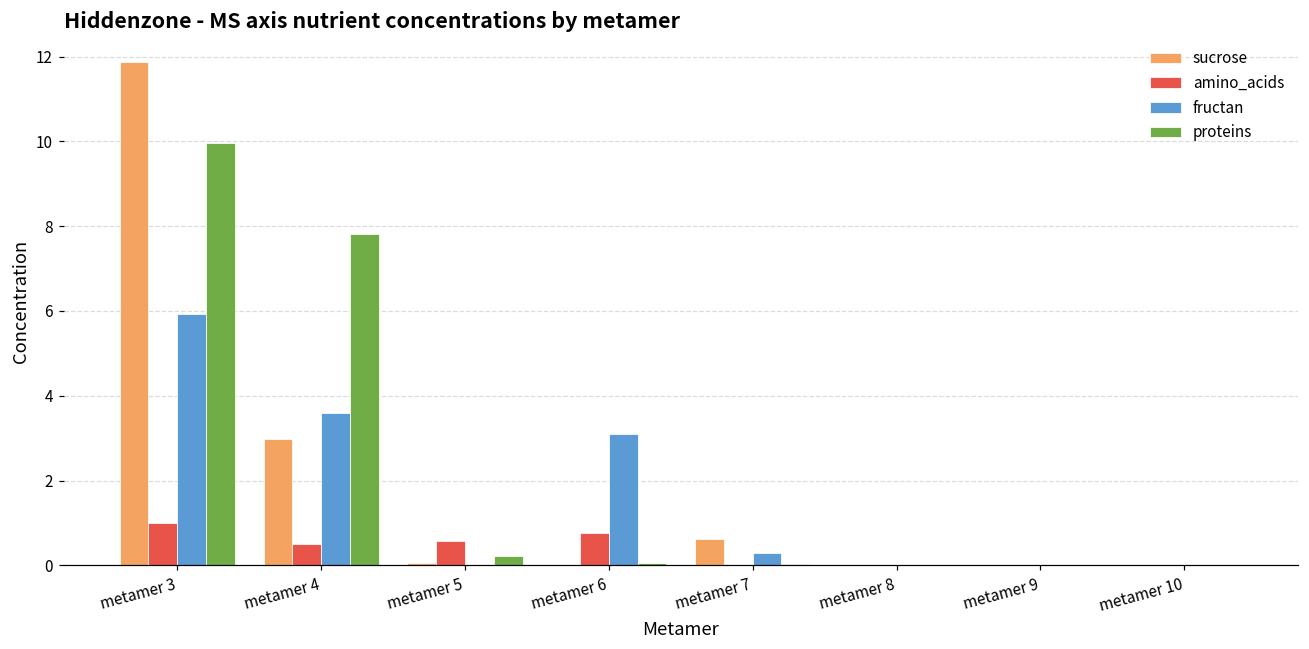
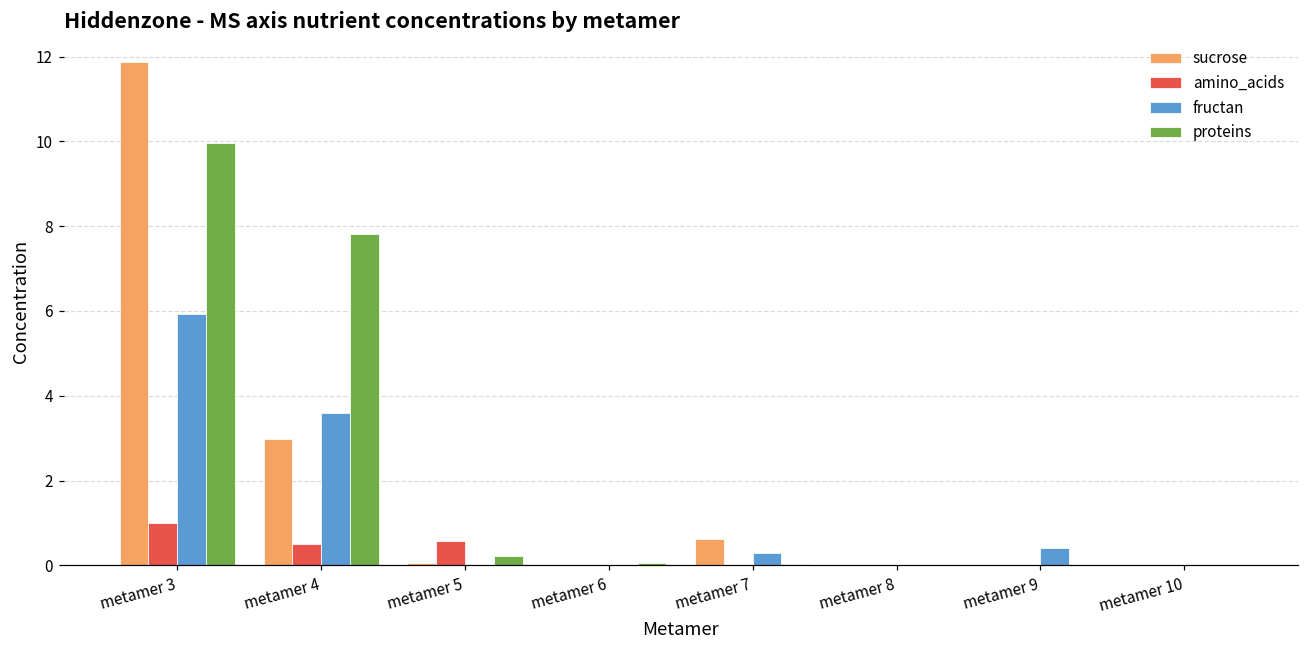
amino_acids, metamer 6: 0.8 -> 0.0
fructan, metamer 6: 3.1 -> 0.0
fructan, metamer 9: 0.0 -> 0.4
